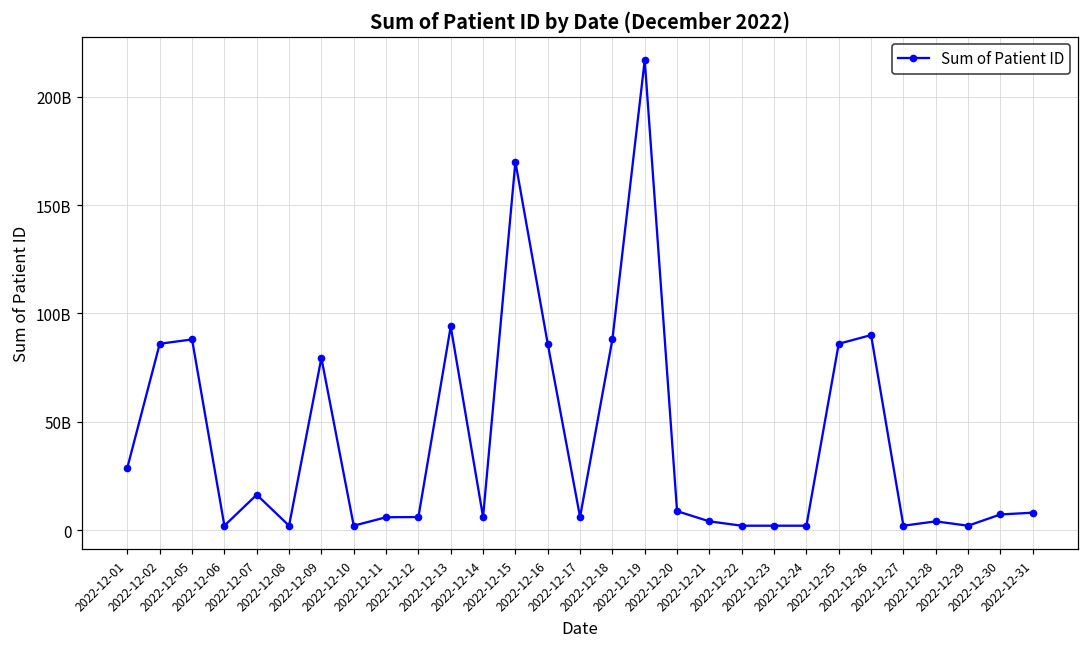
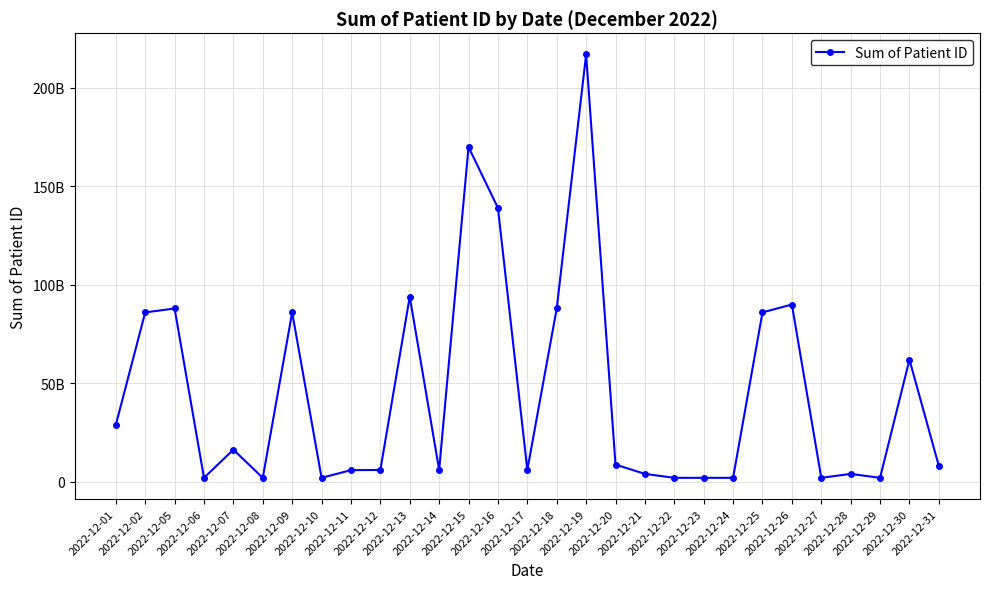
2022-12-09: 79000000000 -> 86000000000
2022-12-16: 86000000000 -> 139000000000
2022-12-30: 7000000000 -> 62000000000
